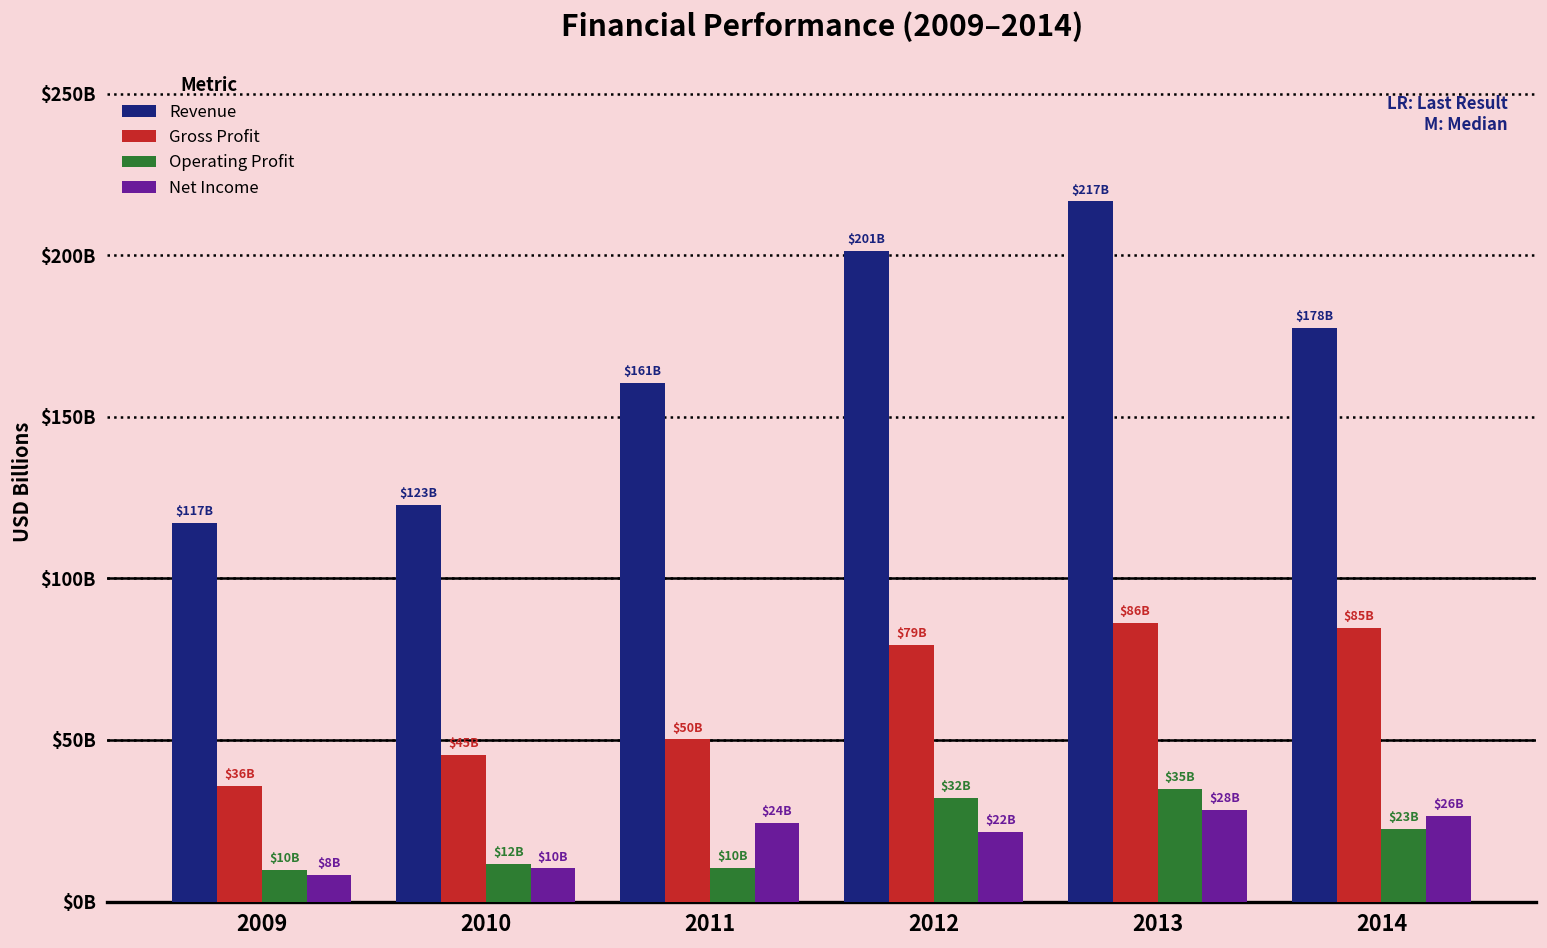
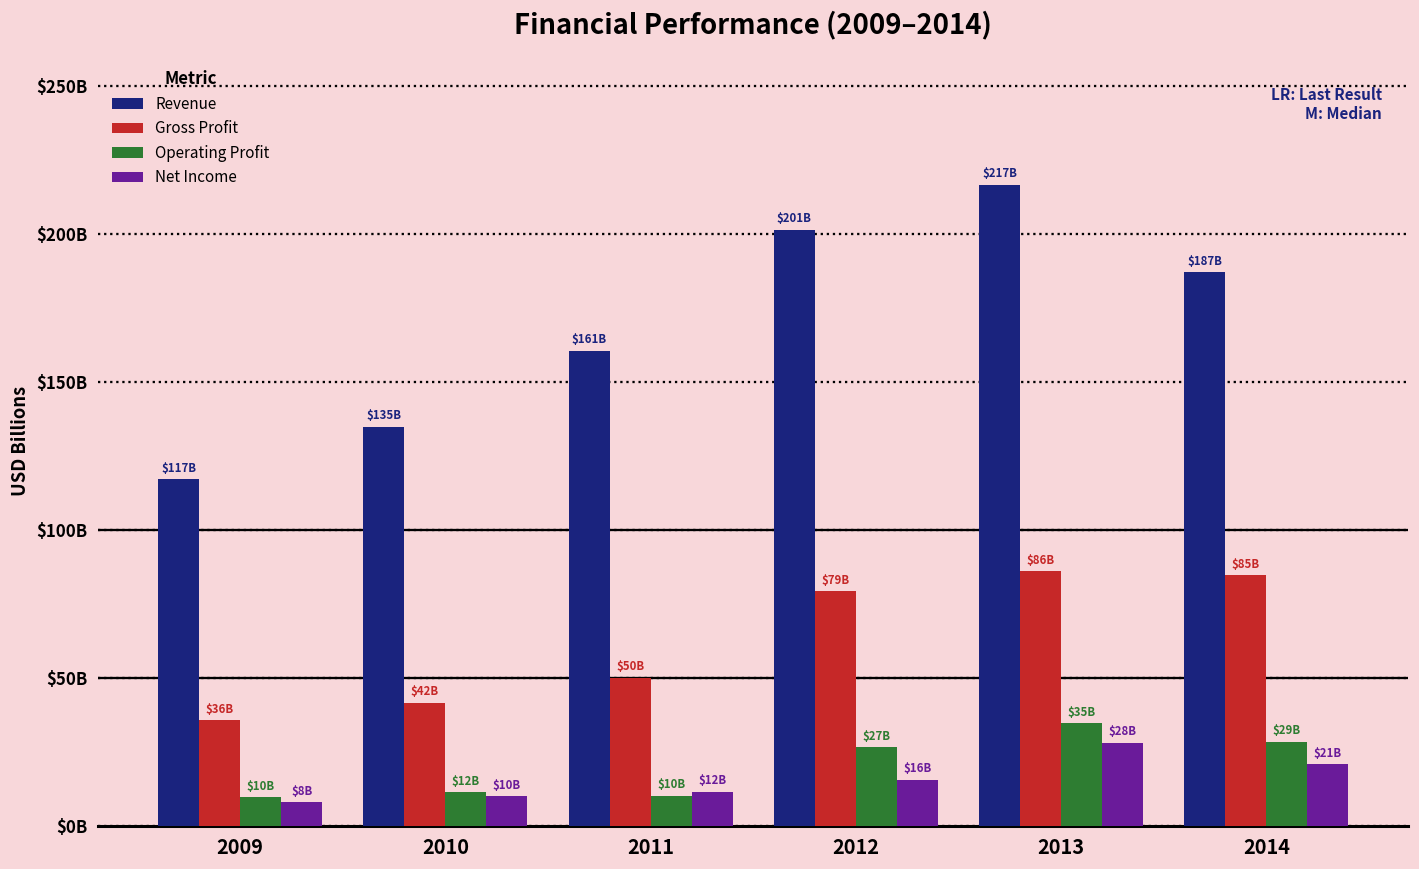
Revenue, 2010: $123B -> $135B
Gross Profit, 2010: $45B -> $42B
Net Income, 2011: $24B -> $12B
Operating Profit, 2012: $32B -> $27B
Net Income, 2012: $22B -> $16B
Revenue, 2014: $178B -> $187B
Operating Profit, 2014: $23B -> $29B
Net Income, 2014: $26B -> $21B
